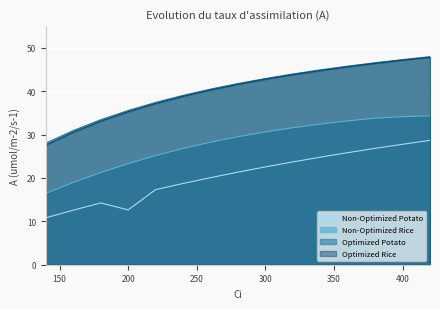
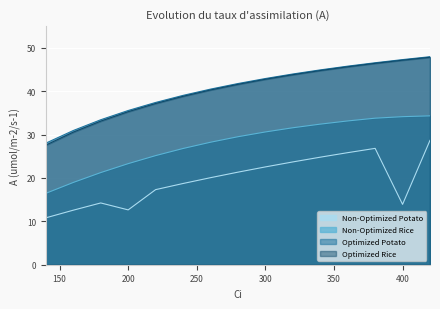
Non-Optimized Potato, 400: 28 -> 14
